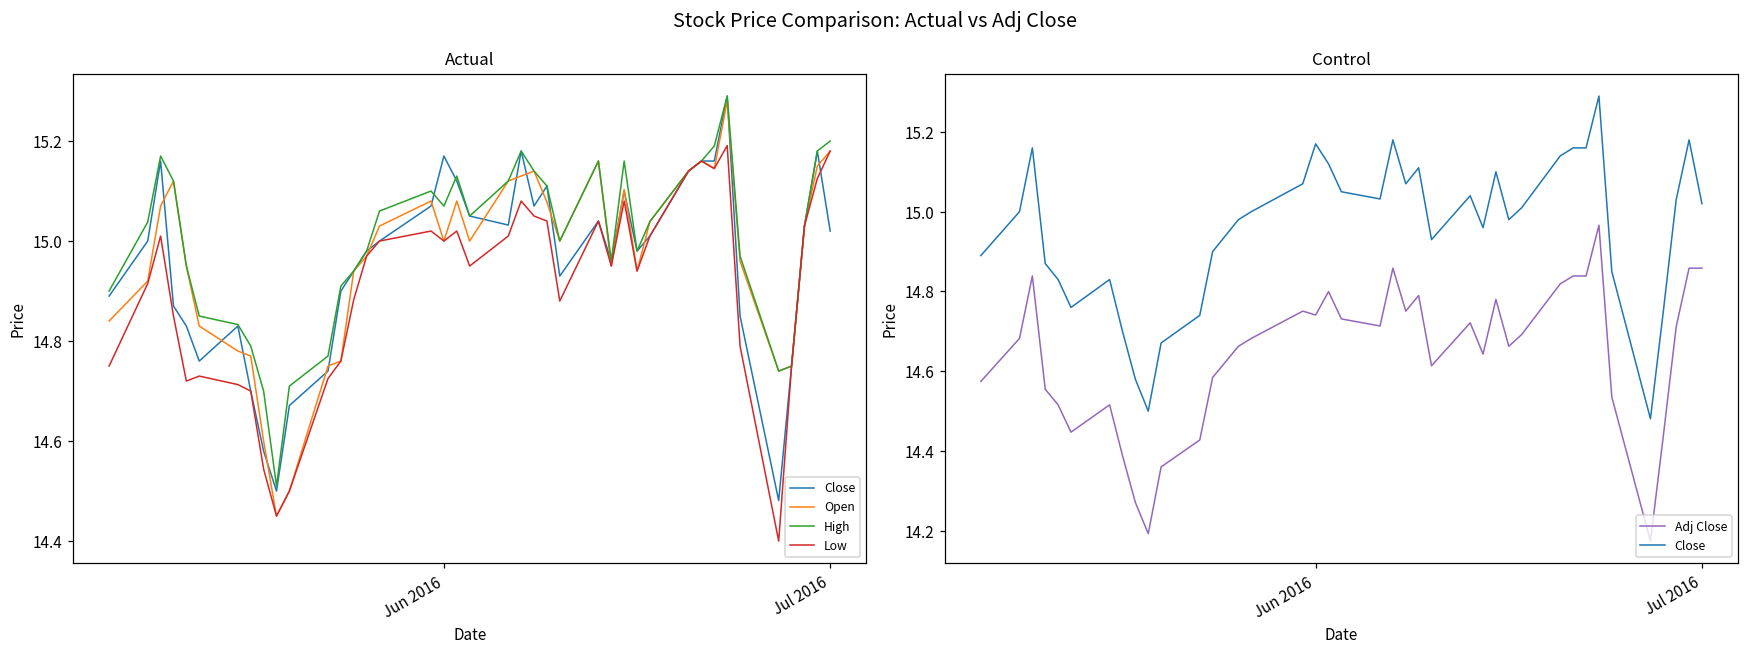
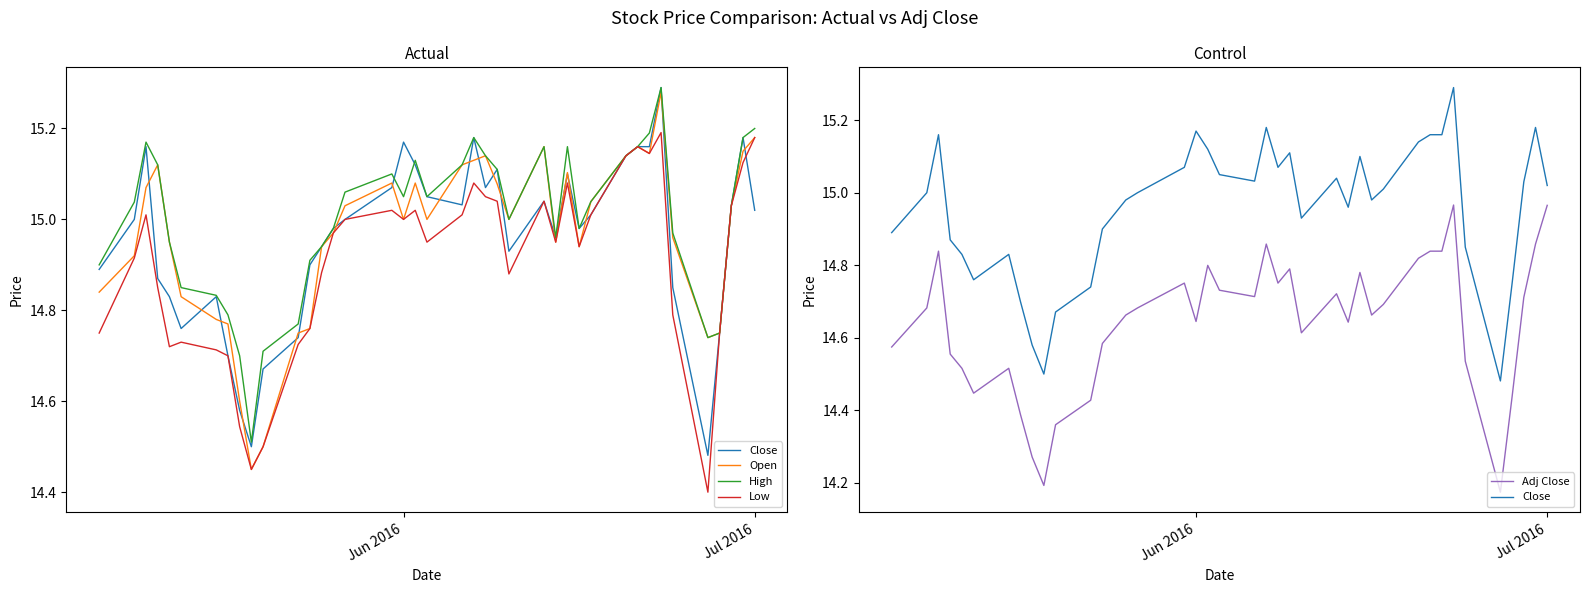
Actual, High, Jun 2016: 15.07 -> 15.05
Control, Adj Close, Jun 2016: 14.74 -> 14.64
Control, Adj Close, Jul 2016: 14.86 -> 14.97
